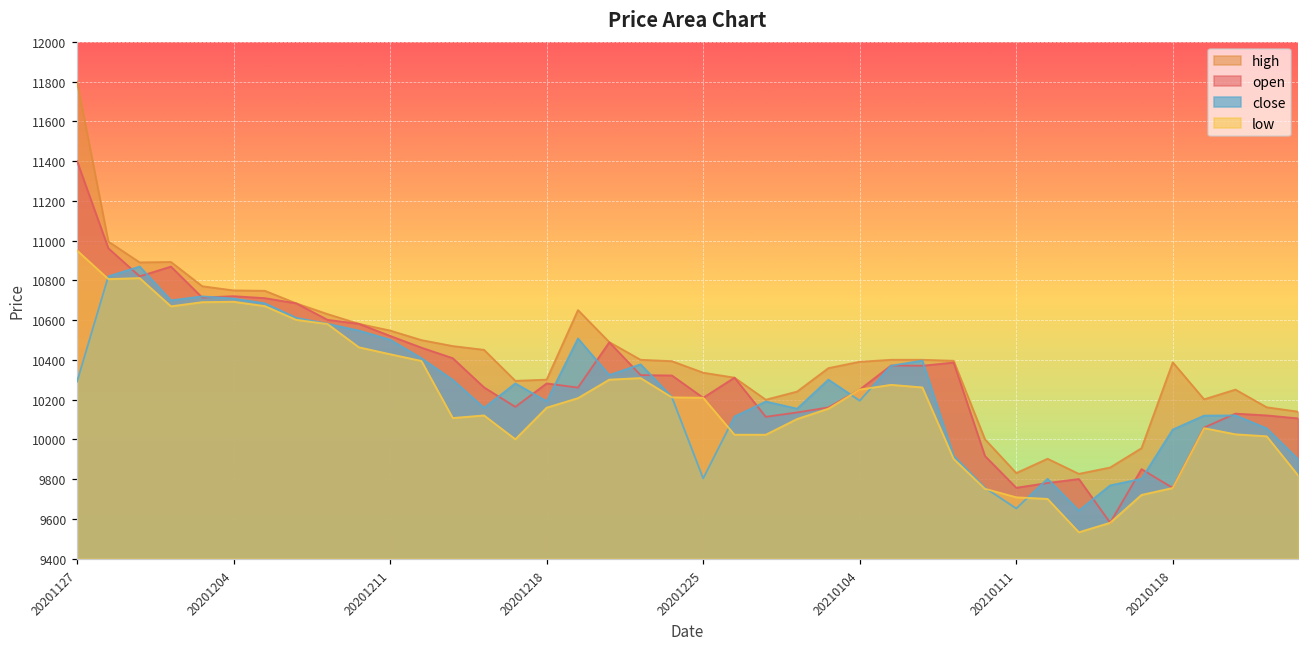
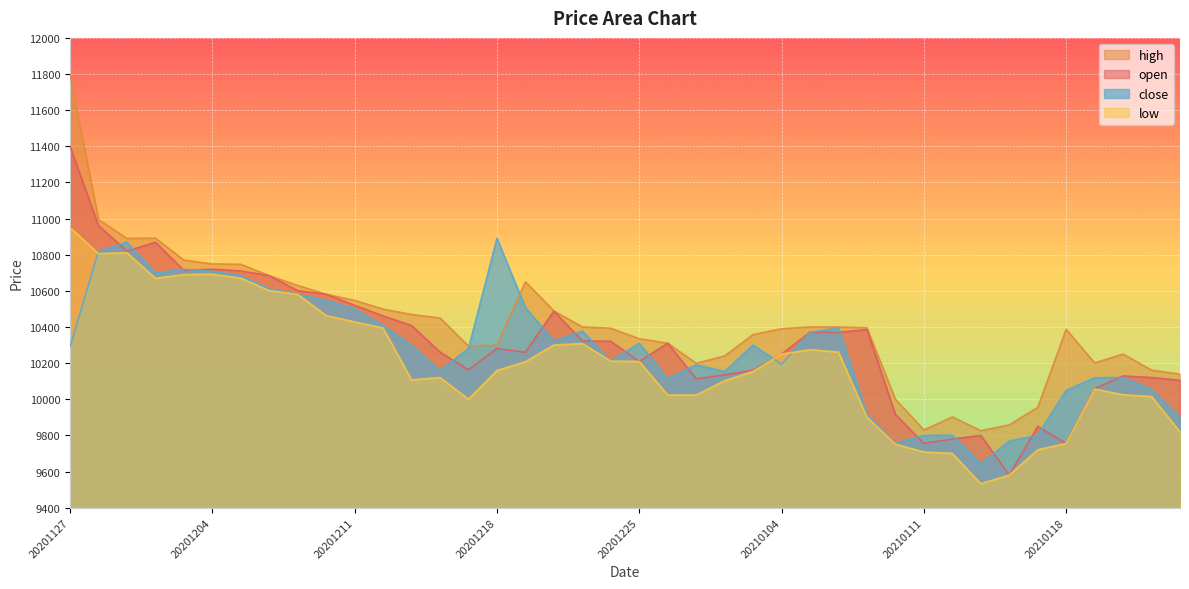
close, 20201218: 10190 -> 10890
close, 20201225: 9800 -> 10310
close, 20210111: 9650 -> 9800
